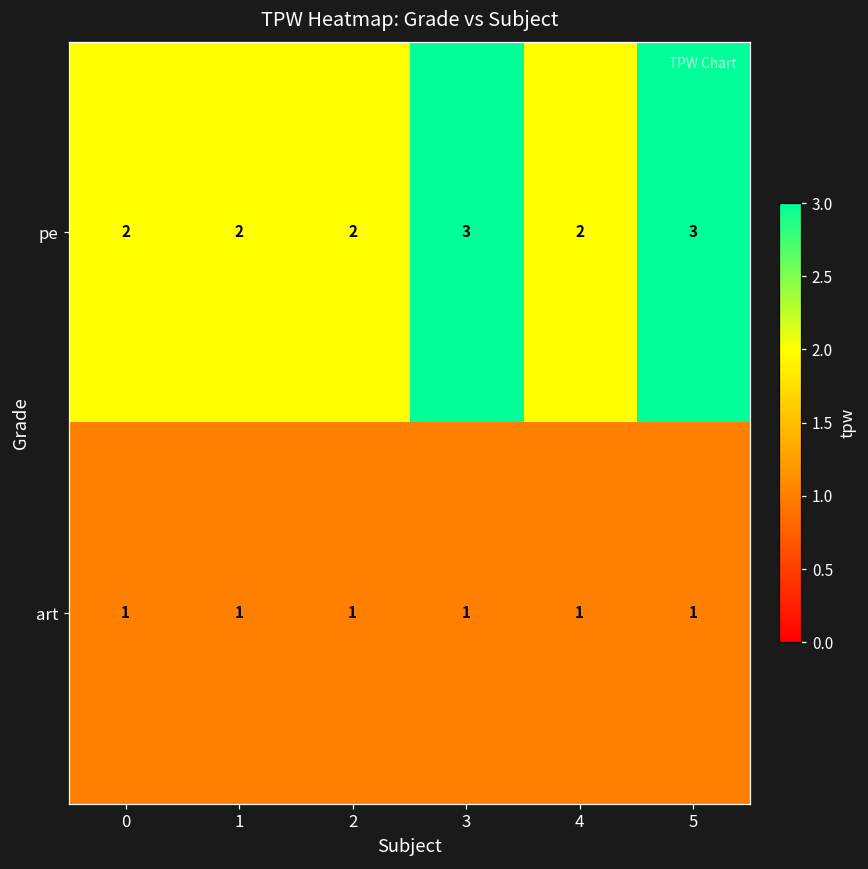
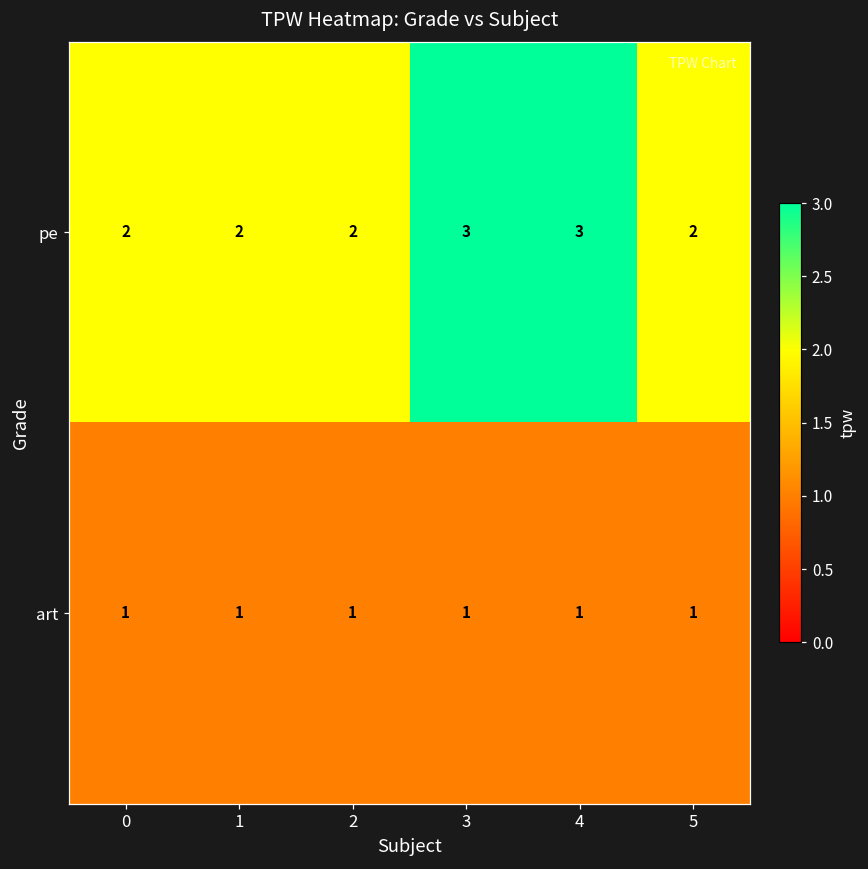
pe, 4: 2 -> 3
pe, 5: 3 -> 2
